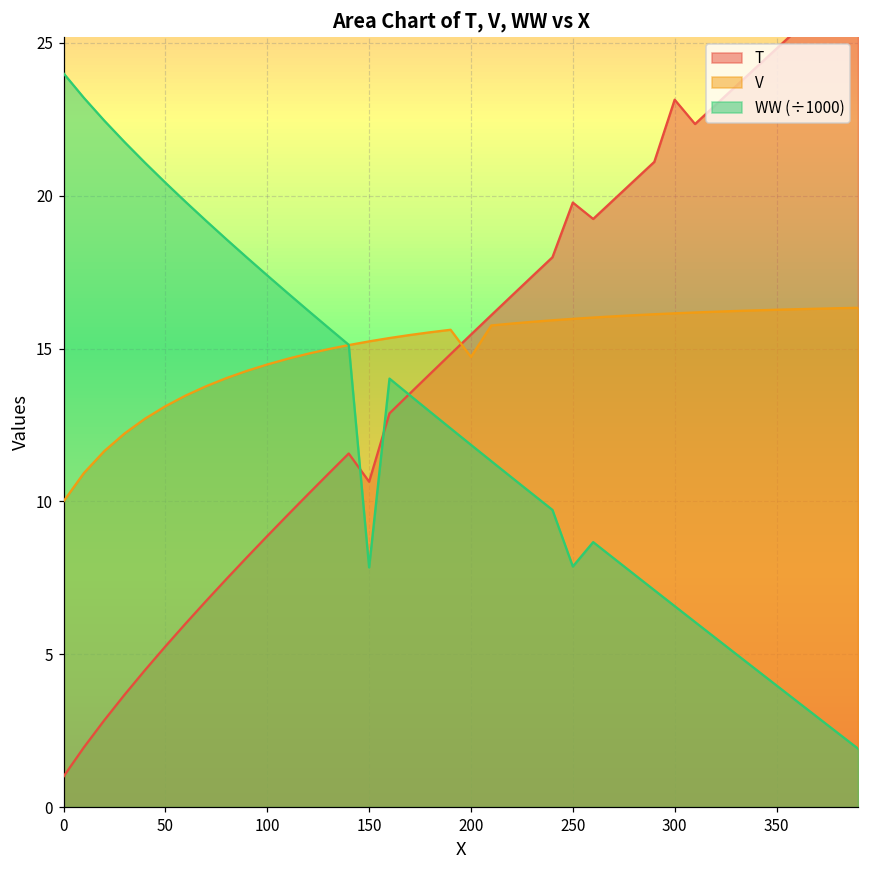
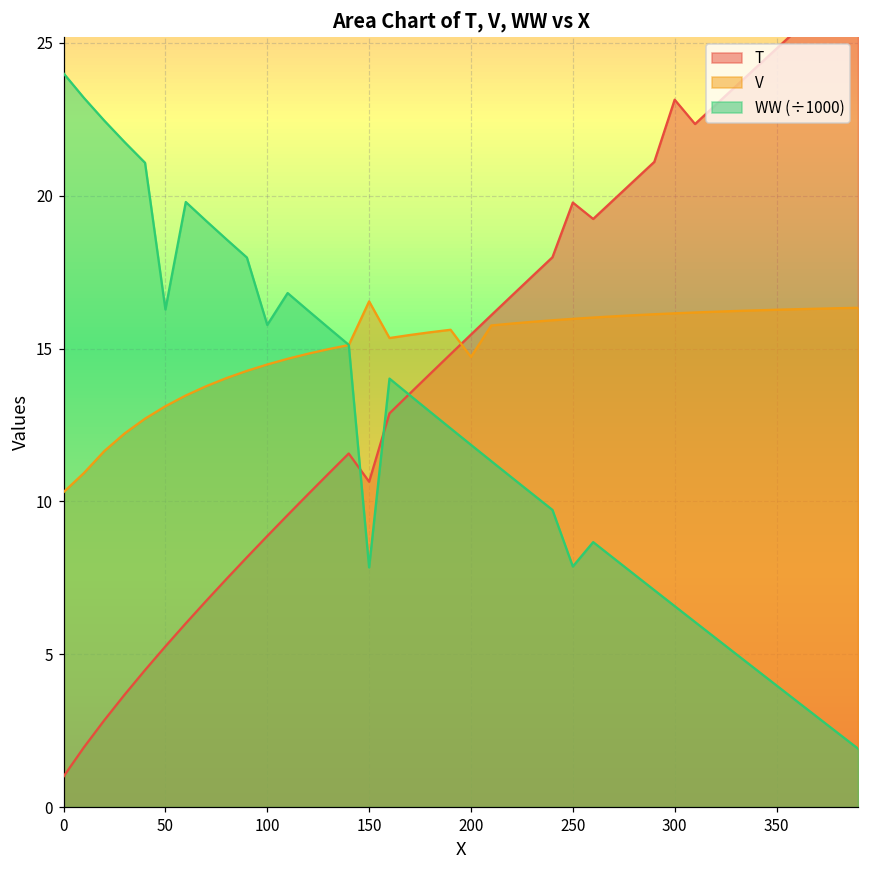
V, 0: 10.0 -> 10.3
WW (÷1000), 50: 20.4 -> 16.3
WW (÷1000), 100: 17.4 -> 15.8
V, 150: 15.2 -> 16.5
